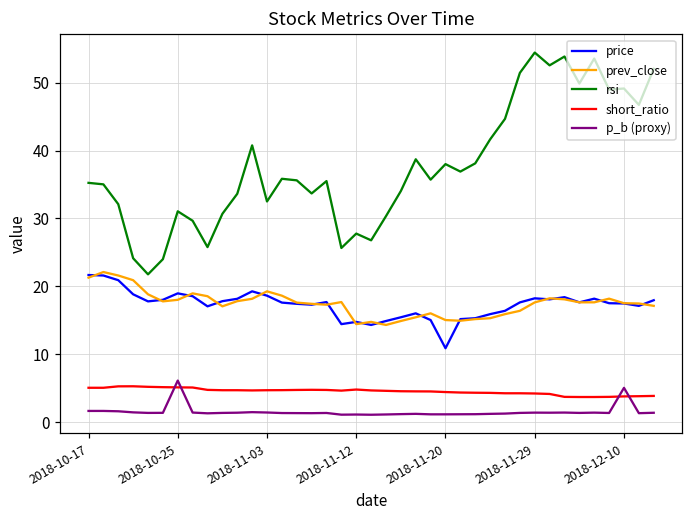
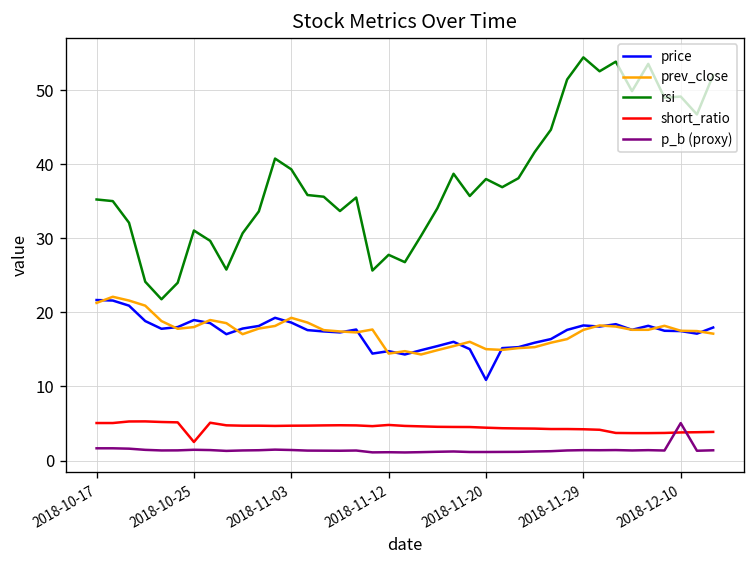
short_ratio, 2018-10-25: 5 -> 3
p_b (proxy), 2018-10-25: 6 -> 1
rsi, 2018-11-03: 33 -> 39
